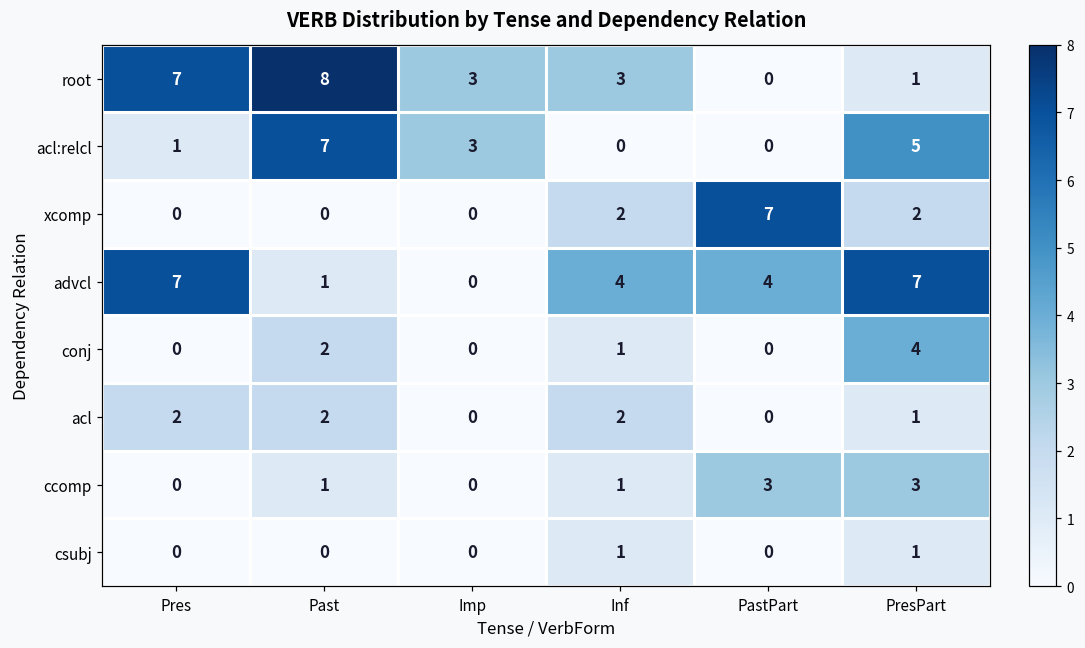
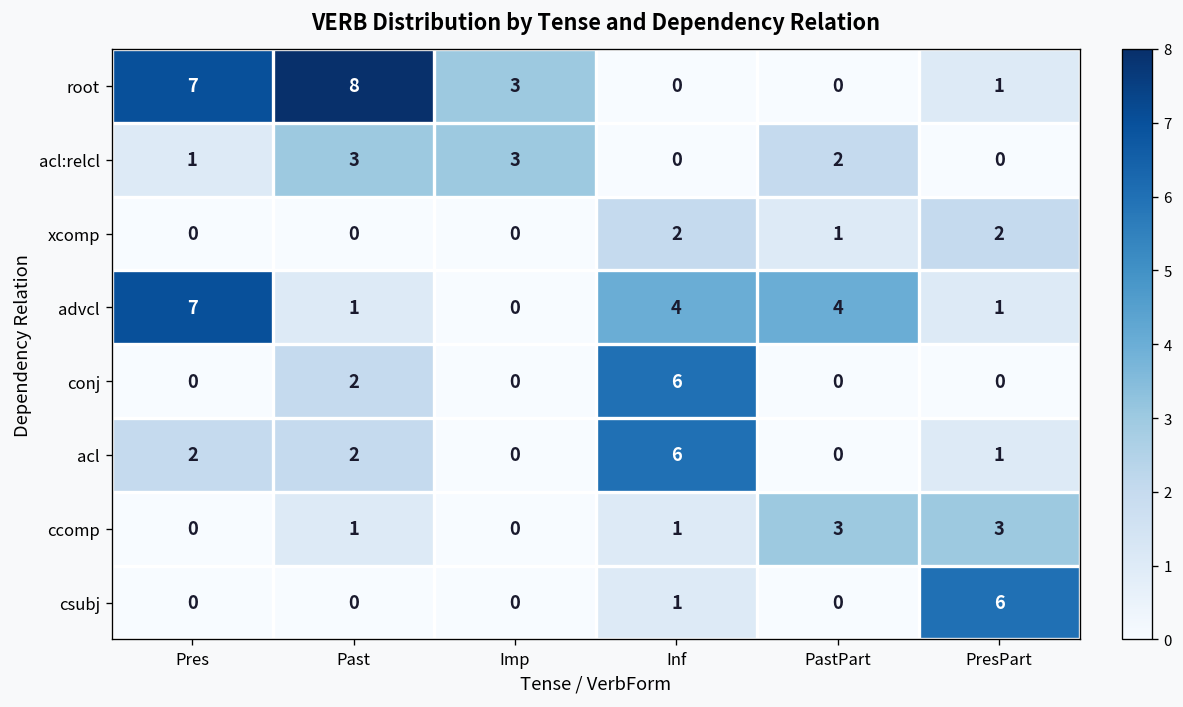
root, Inf: 3 -> 0
acl:relcl, Past: 7 -> 3
acl:relcl, PastPart: 0 -> 2
acl:relcl, PresPart: 5 -> 0
xcomp, PastPart: 7 -> 1
advcl, PresPart: 7 -> 1
conj, Inf: 1 -> 6
conj, PresPart: 4 -> 0
acl, Inf: 2 -> 6
csubj, PresPart: 1 -> 6
